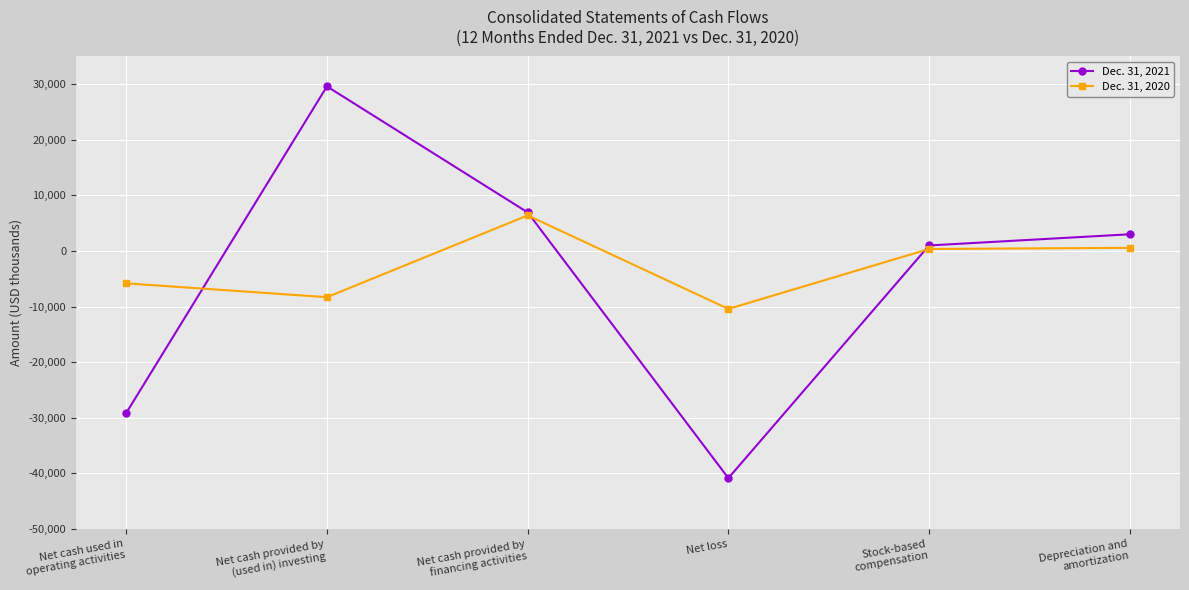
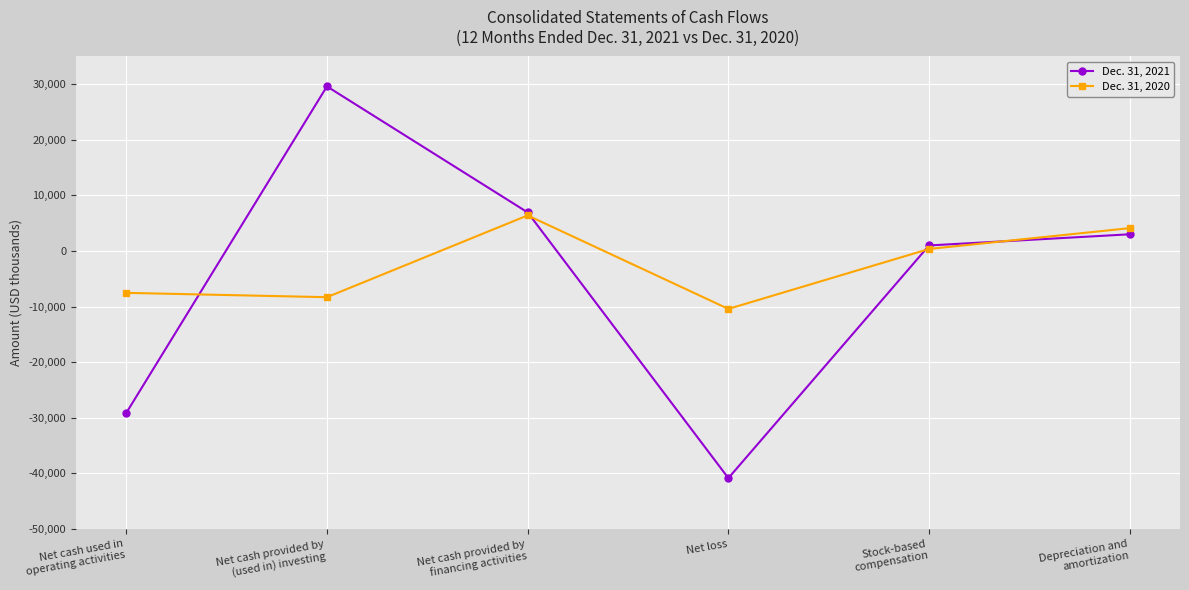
Dec. 31, 2020, Net cash used in operating activities: -6,000 -> -8,000
Dec. 31, 2020, Depreciation and amortization: 1,000 -> 4,000
